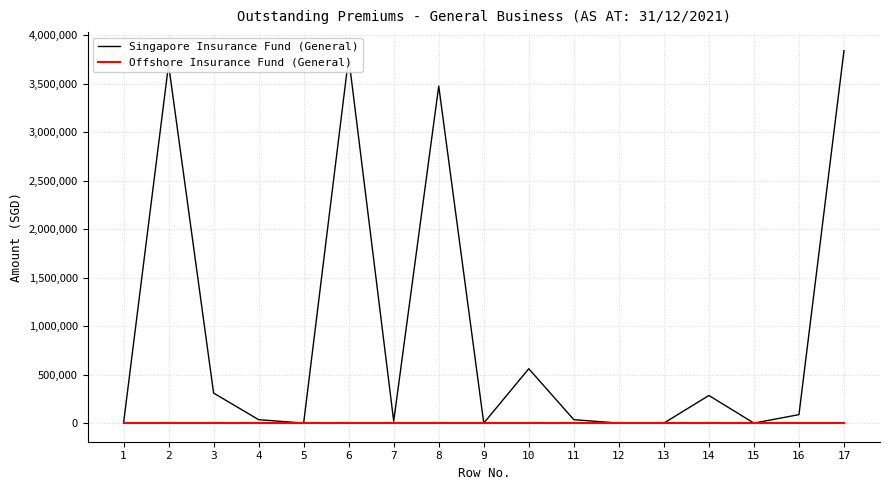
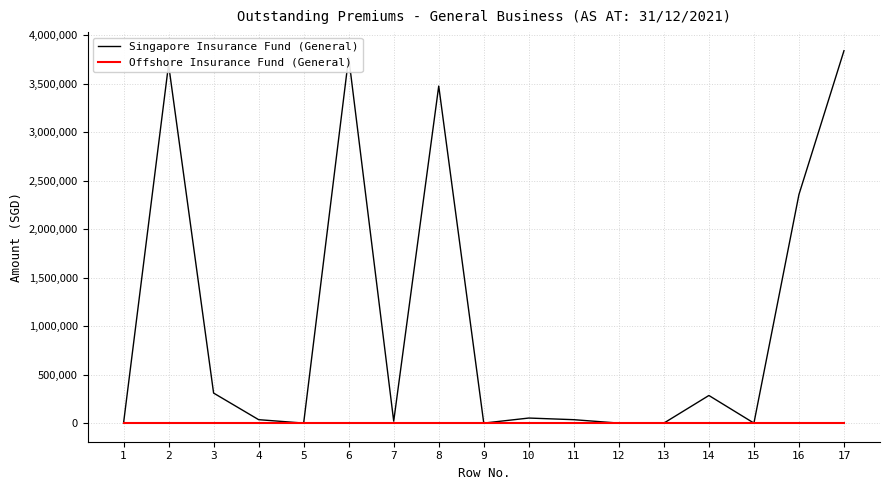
Singapore Insurance Fund (General), 10: 600,000 -> 100,000
Singapore Insurance Fund (General), 16: 100,000 -> 2,400,000
